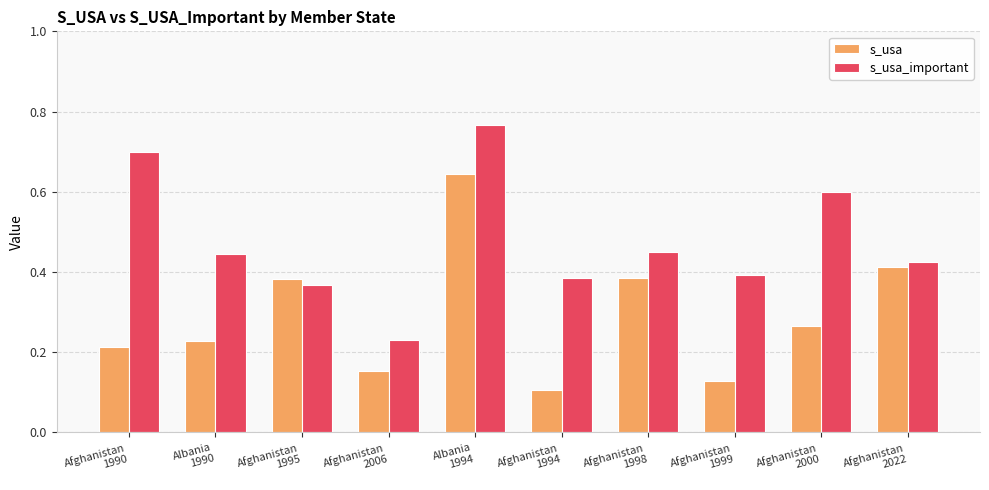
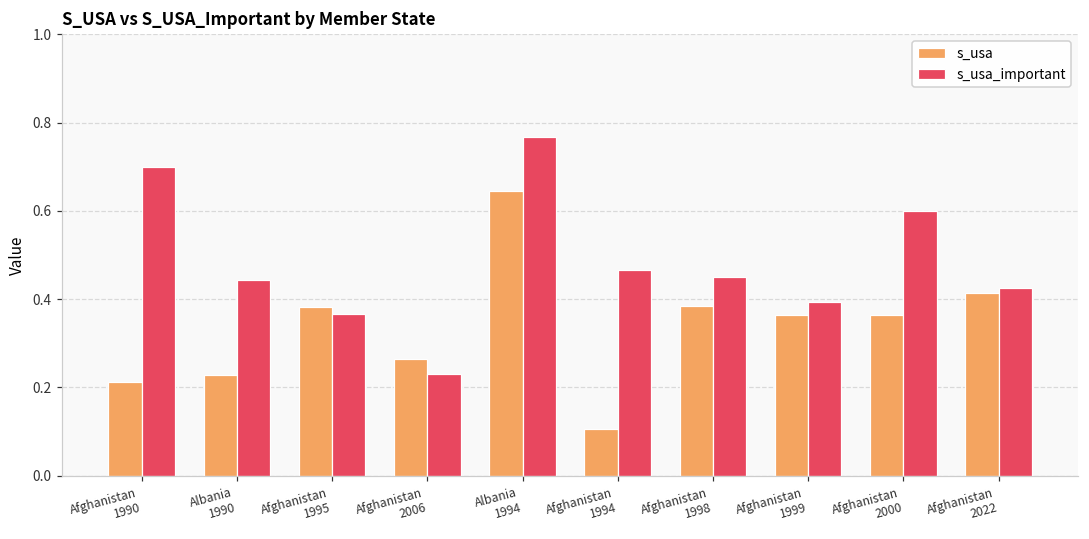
s_usa, Afghanistan 2006: 0.15 -> 0.26
s_usa_important, Afghanistan 1994: 0.39 -> 0.47
s_usa, Afghanistan 1999: 0.13 -> 0.36
s_usa, Afghanistan 2000: 0.27 -> 0.36
